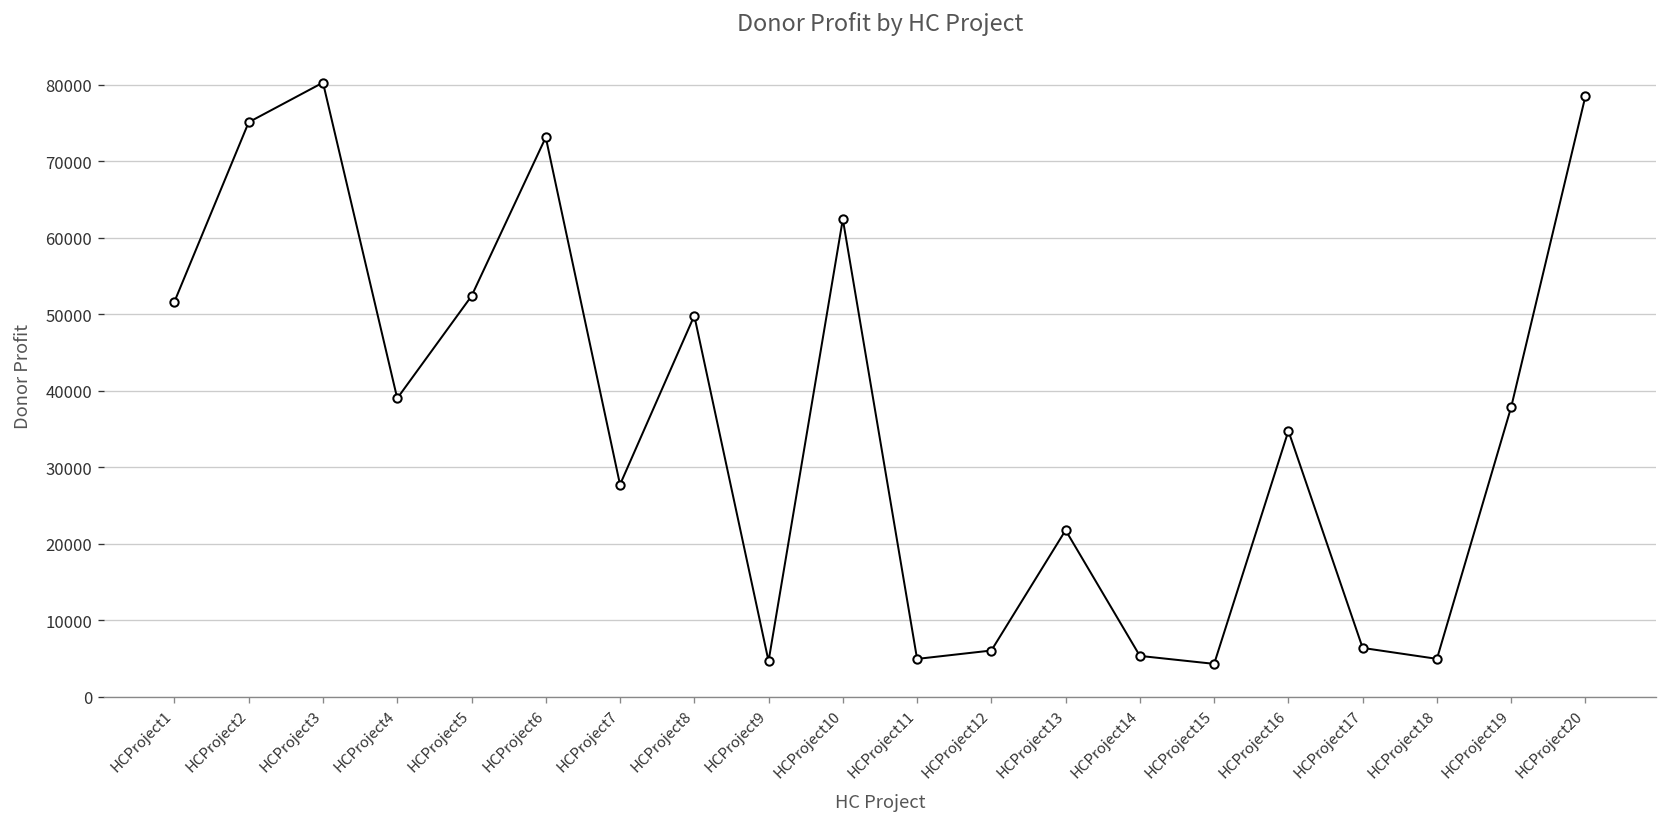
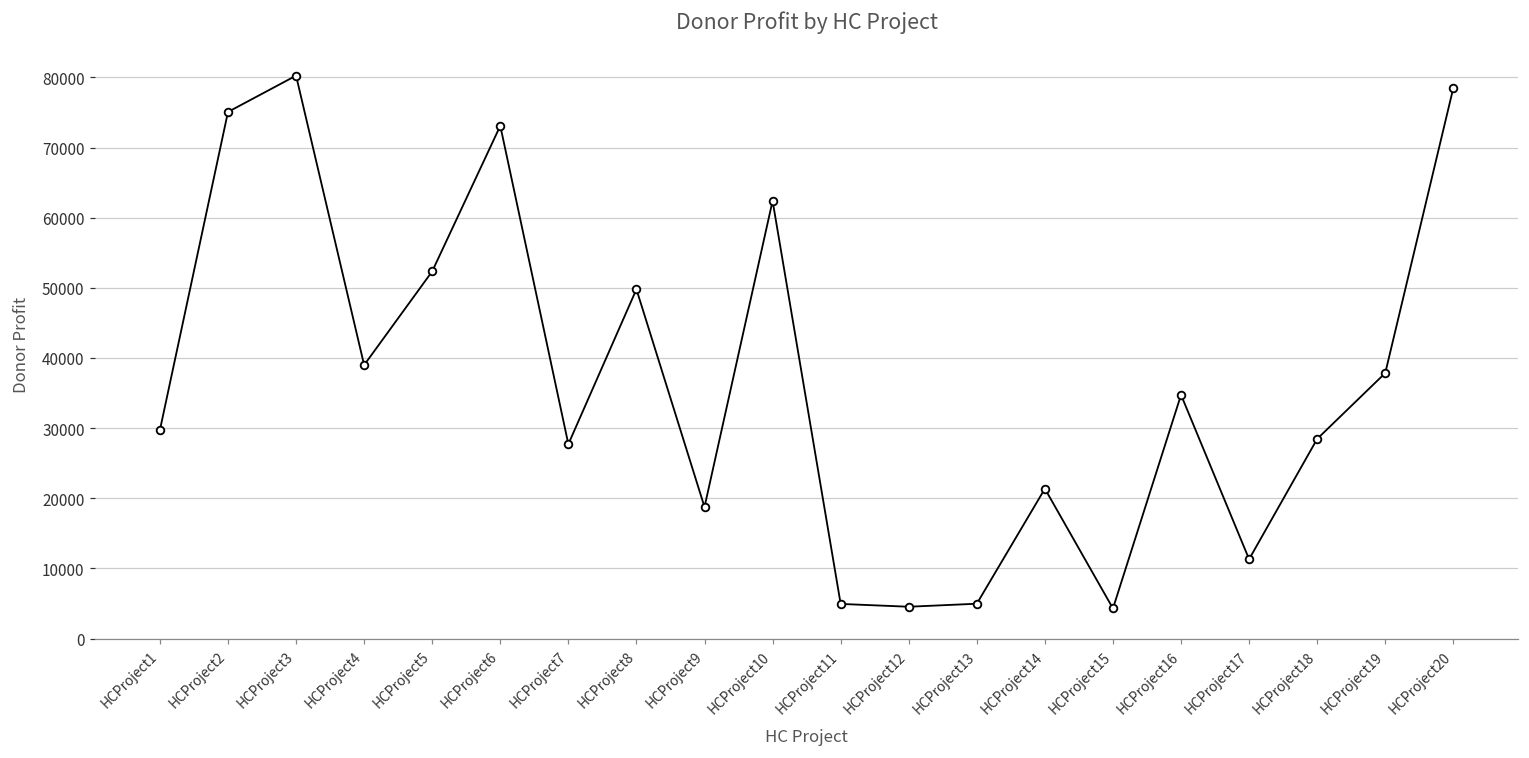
HCProject1: 52000 -> 30000
HCProject9: 5000 -> 19000
HCProject12: 6000 -> 5000
HCProject13: 22000 -> 5000
HCProject14: 5000 -> 21000
HCProject17: 6000 -> 11000
HCProject18: 5000 -> 28000
